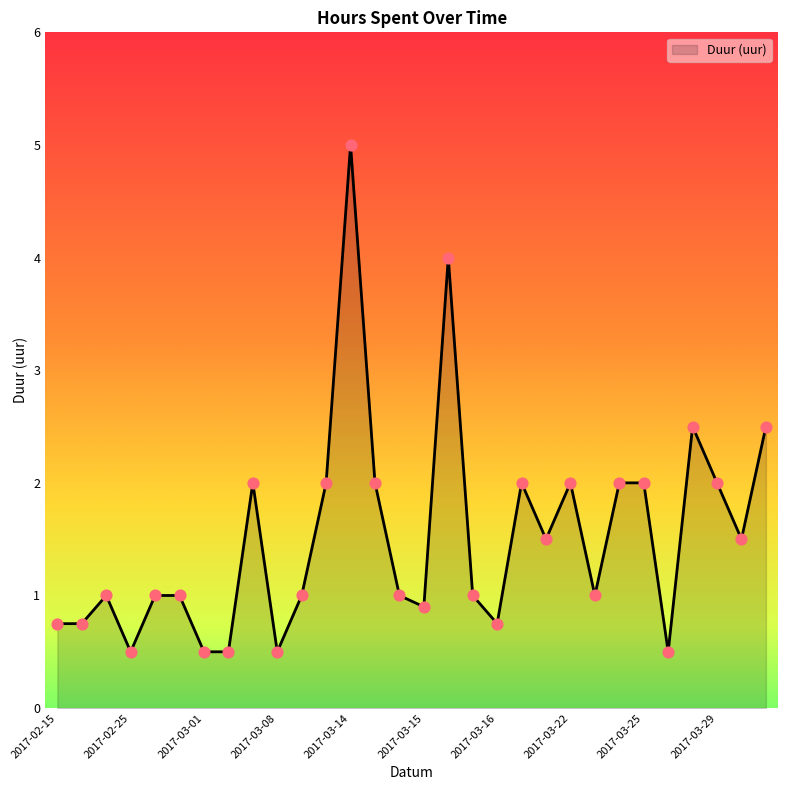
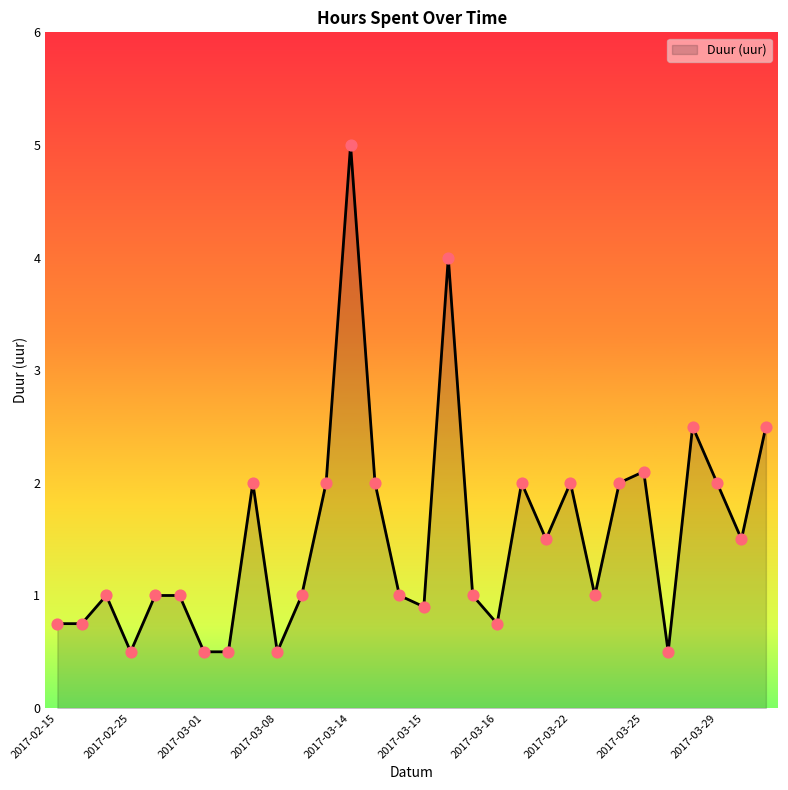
2017-03-25: 2.0 -> 2.1
